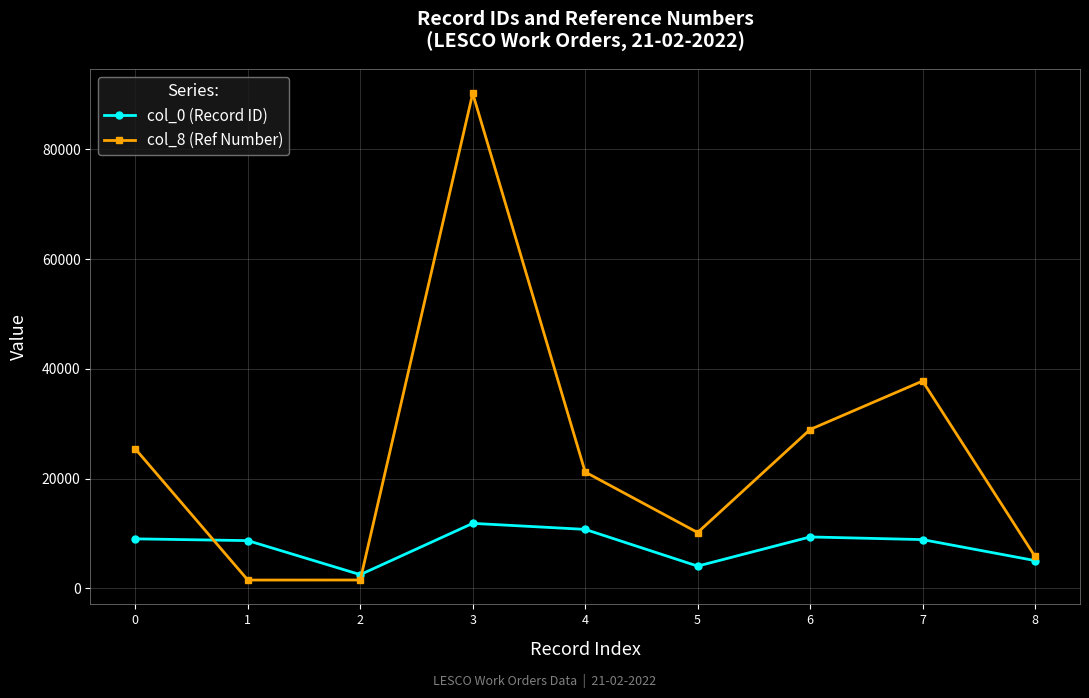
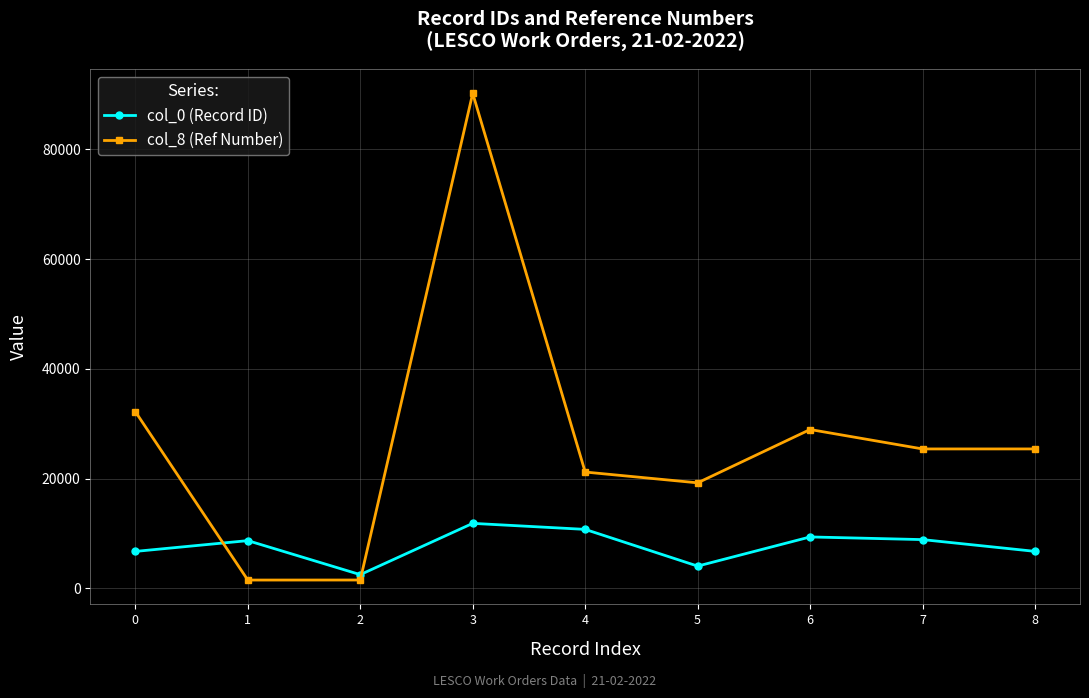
col_0 (Record ID), 0: 9000 -> 7000
col_8 (Ref Number), 0: 25000 -> 32000
col_8 (Ref Number), 5: 10000 -> 19000
col_8 (Ref Number), 7: 38000 -> 25000
col_0 (Record ID), 8: 5000 -> 7000
col_8 (Ref Number), 8: 6000 -> 25000
